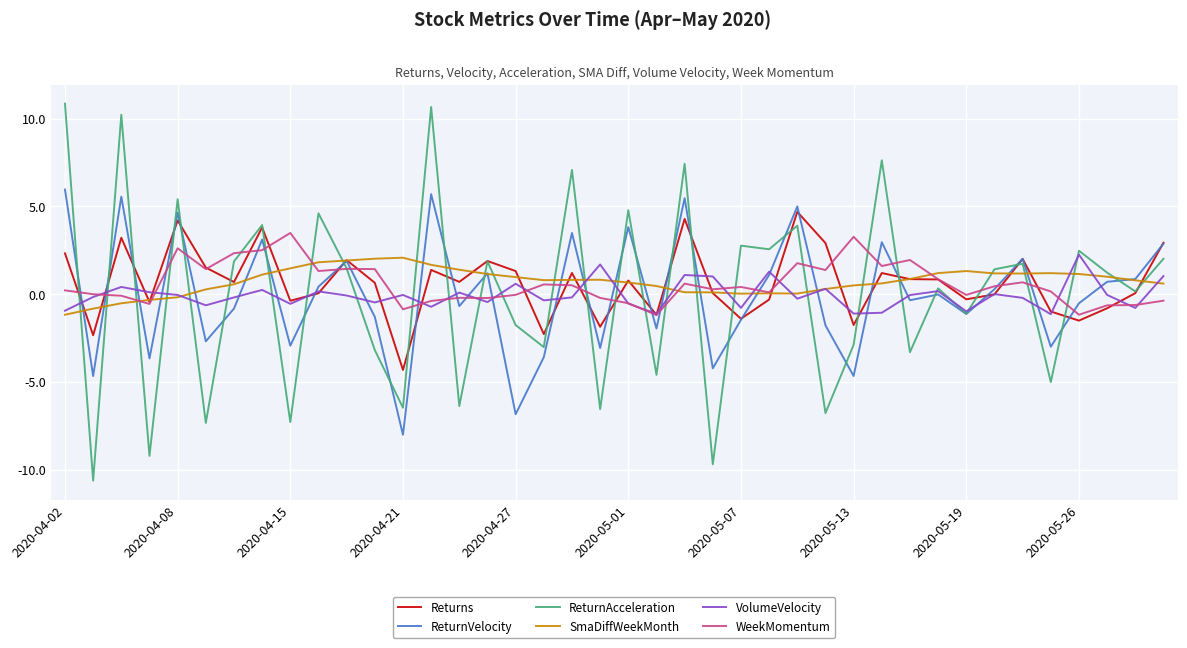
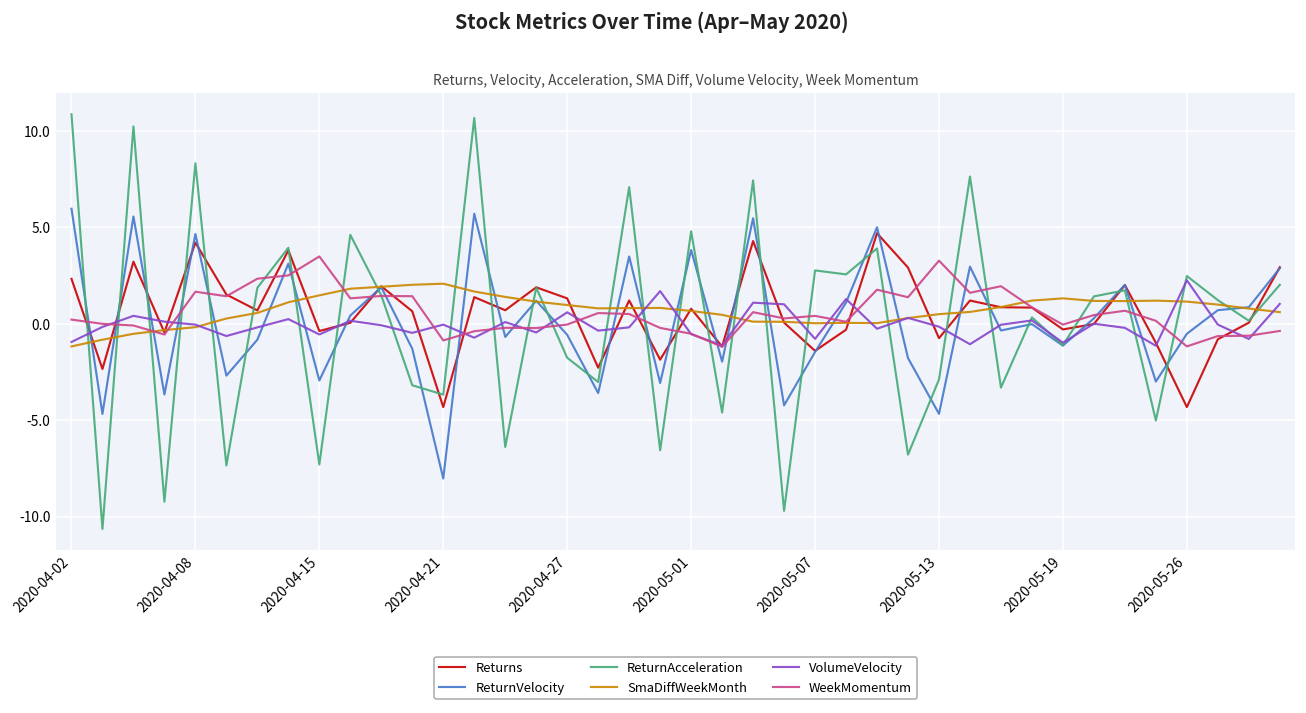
ReturnAcceleration, 2020-04-08: 5.4 -> 8.3
WeekMomentum, 2020-04-08: 2.6 -> 1.7
ReturnAcceleration, 2020-04-21: -6.5 -> -3.7
ReturnVelocity, 2020-04-27: -6.8 -> -0.6
Returns, 2020-05-13: -1.8 -> -0.7
VolumeVelocity, 2020-05-13: -1.1 -> -0.2
Returns, 2020-05-26: -1.5 -> -4.3
